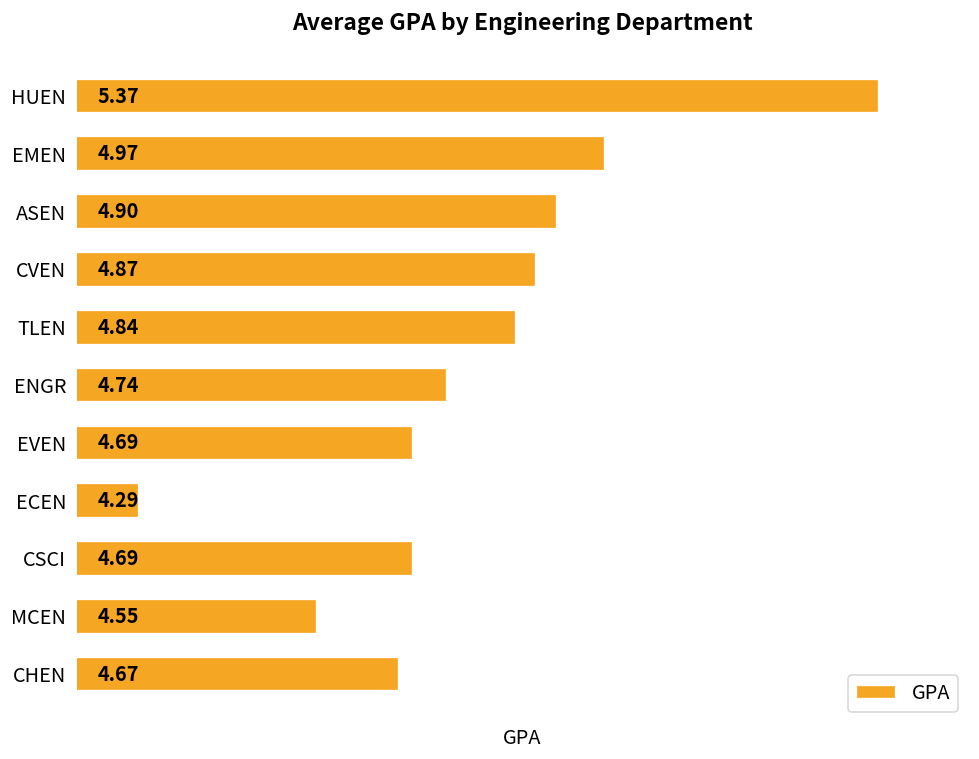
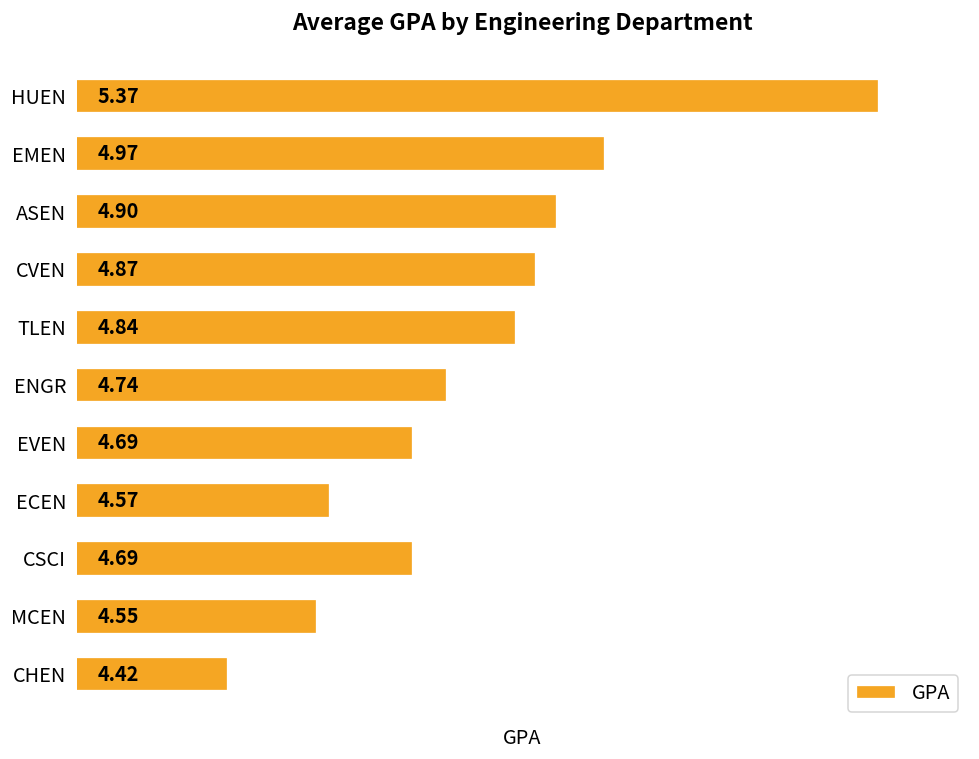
ECEN: 4.29 -> 4.57
CHEN: 4.67 -> 4.42
